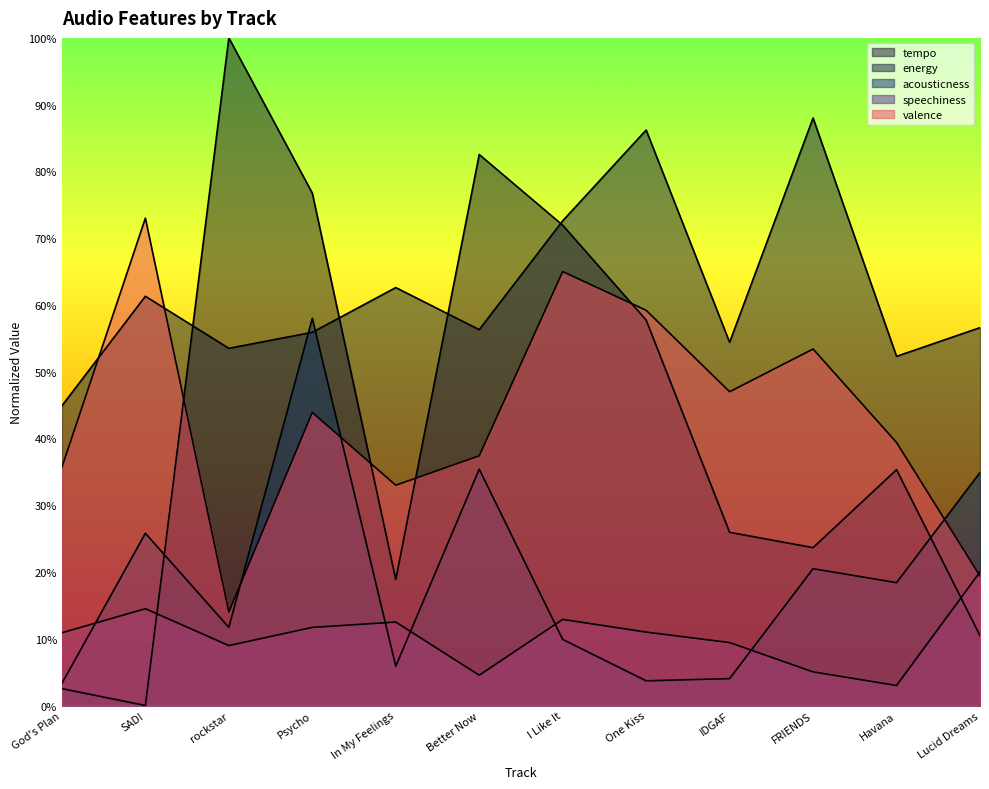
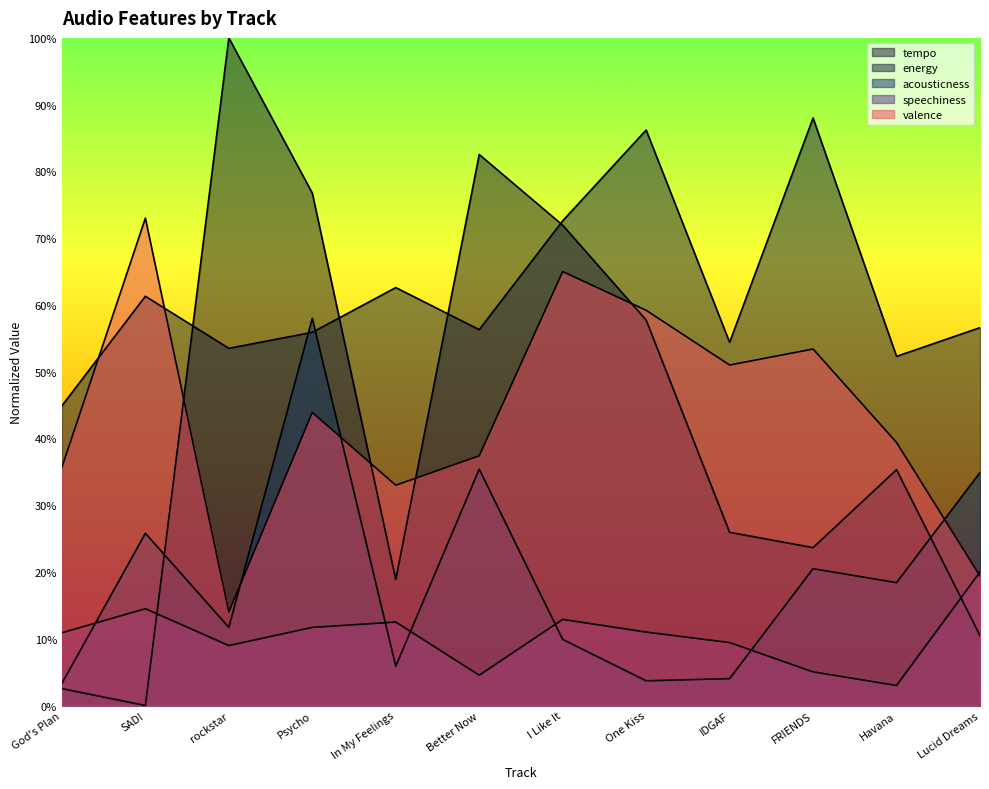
valence, IDGAF: 47% -> 51%
